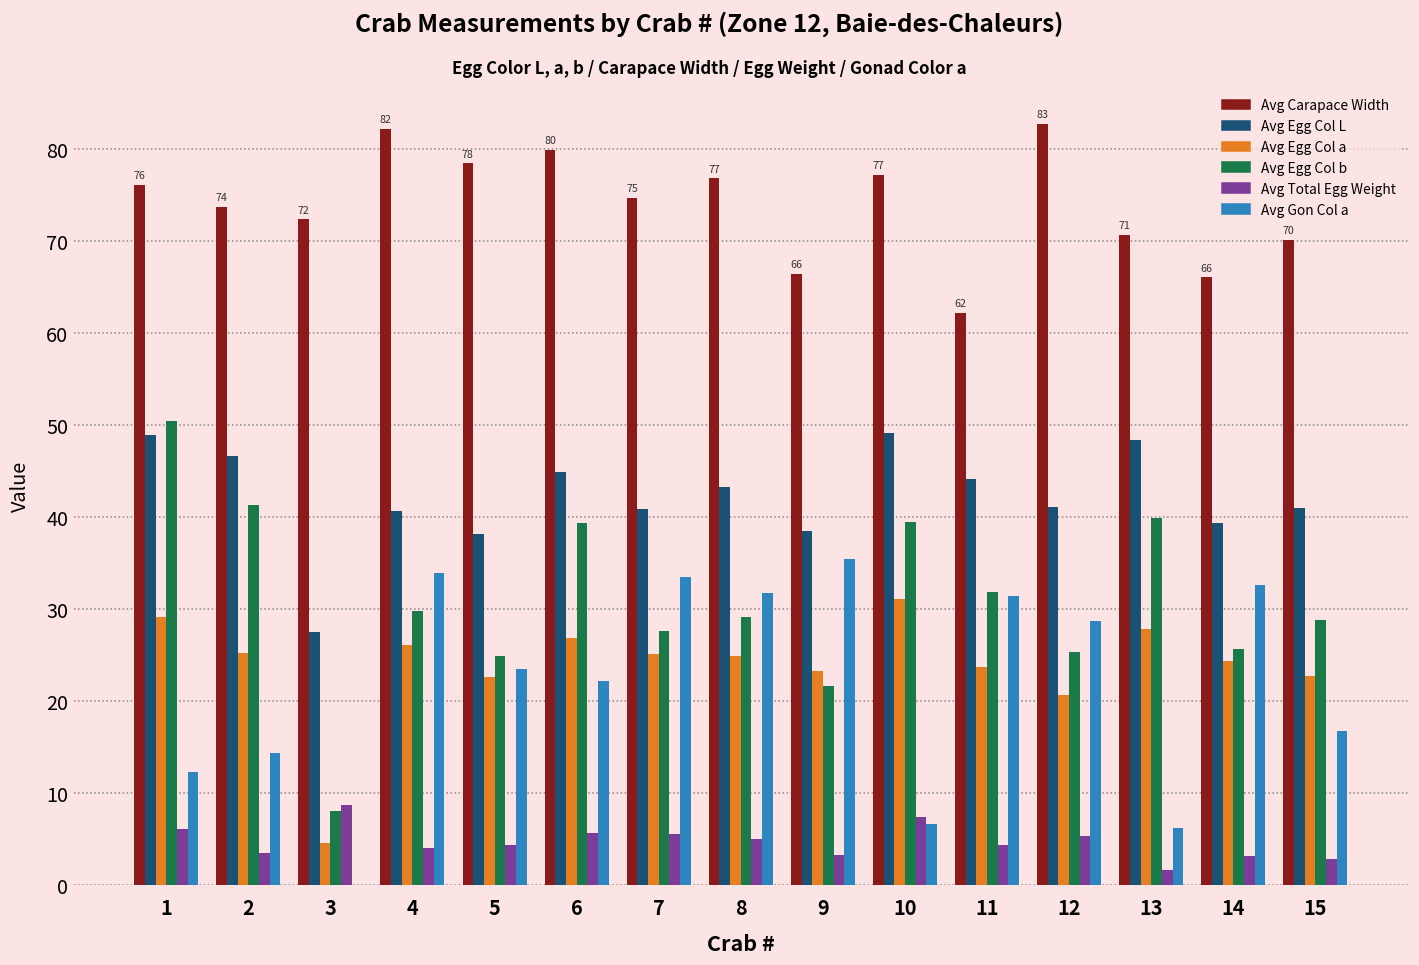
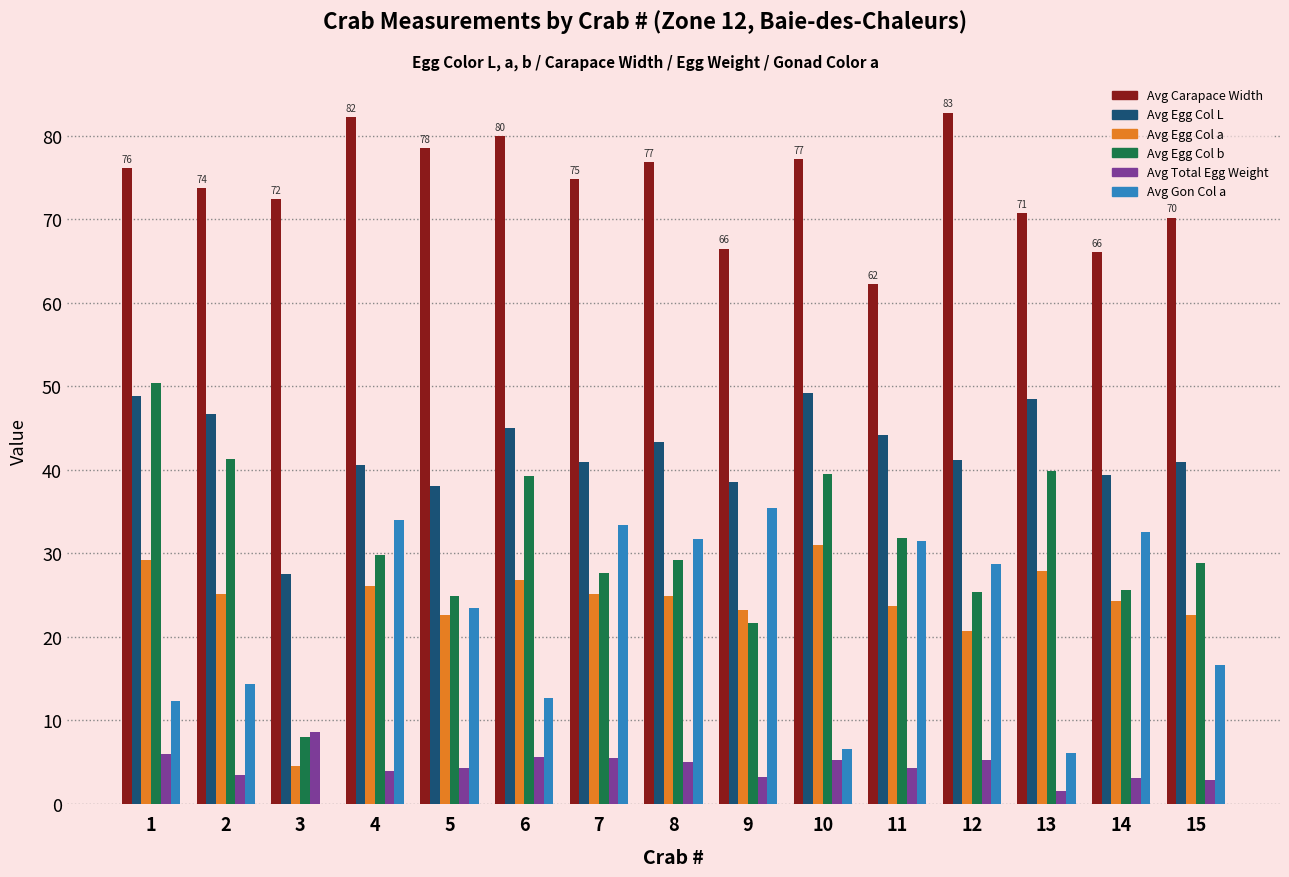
Avg Gon Col a, 6: 22 -> 13
Avg Total Egg Weight, 10: 7 -> 5
